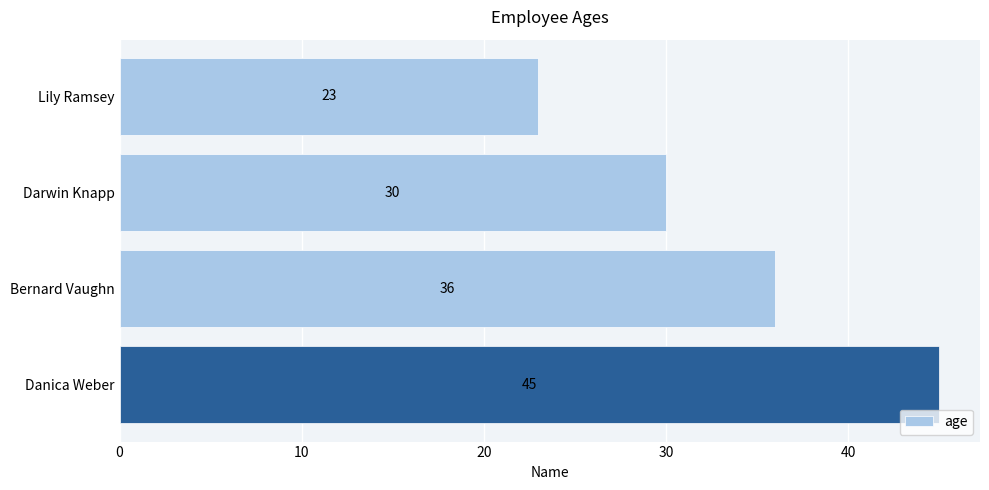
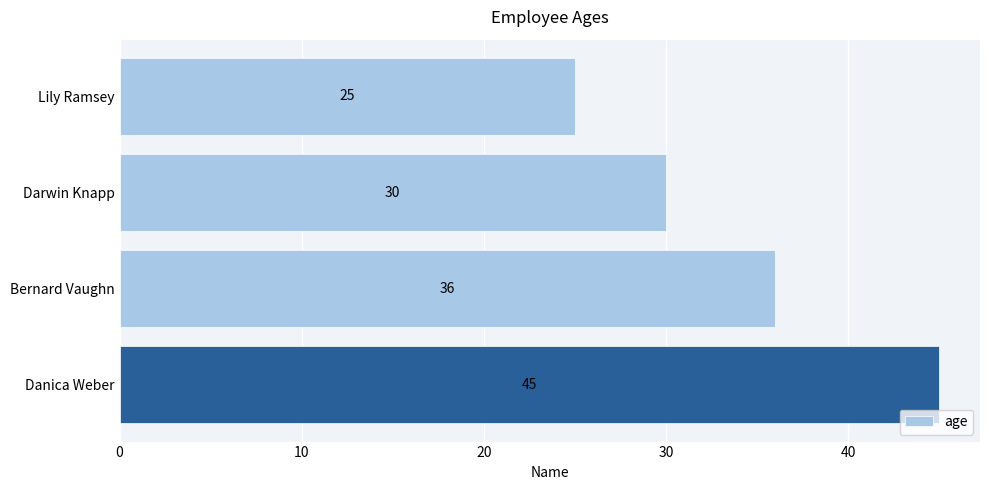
Lily Ramsey: 23 -> 25
